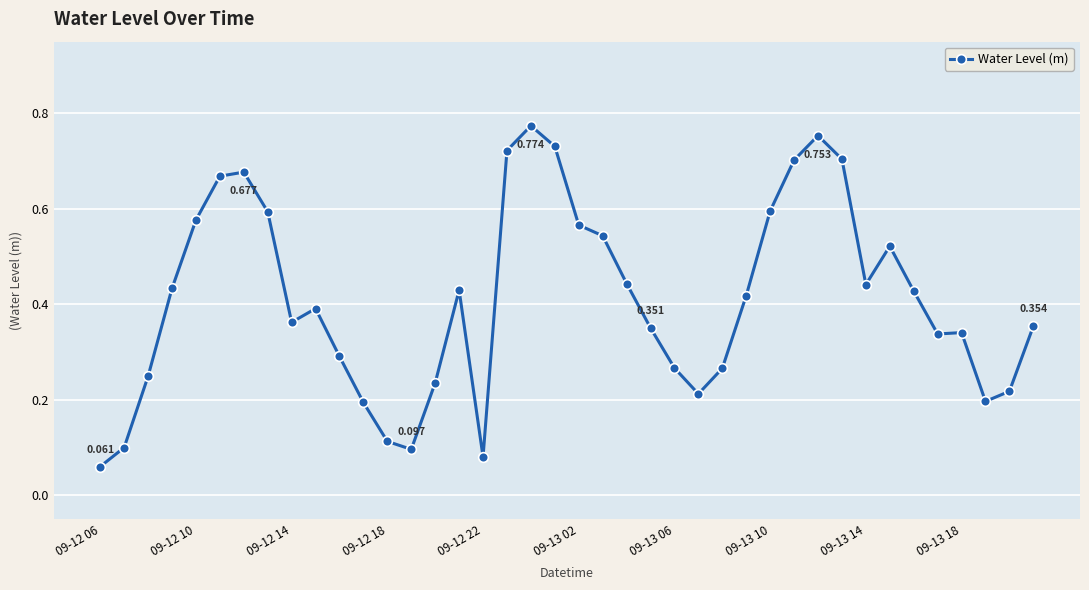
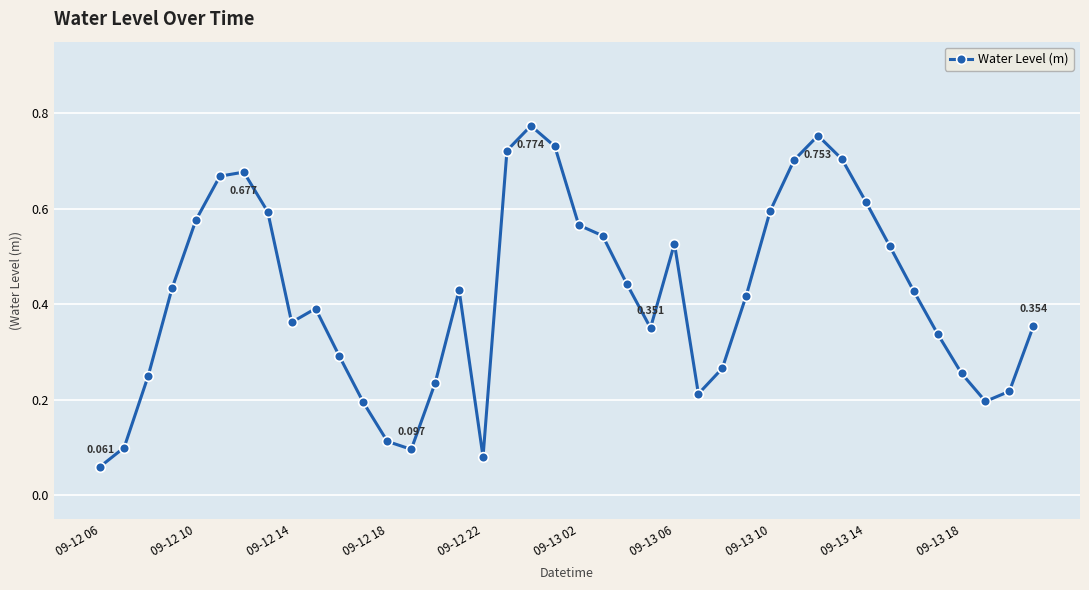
09-13 06: 0.27 -> 0.53
09-13 14: 0.44 -> 0.61
09-13 18: 0.34 -> 0.26
